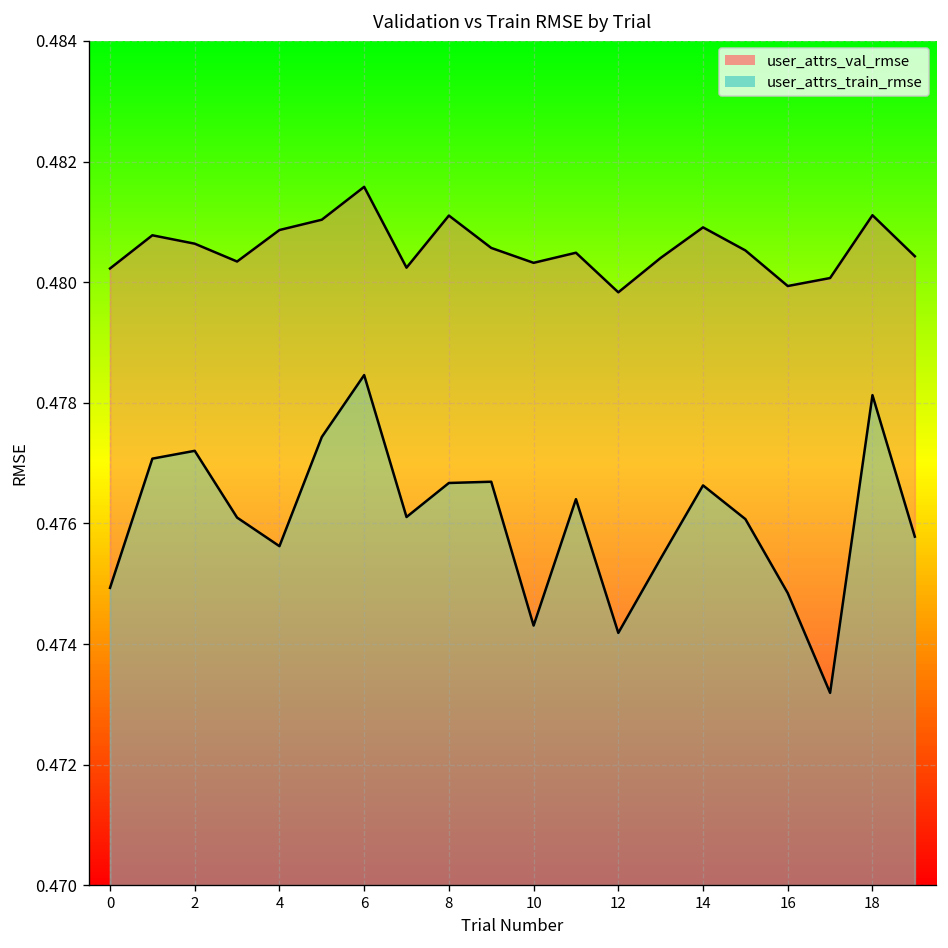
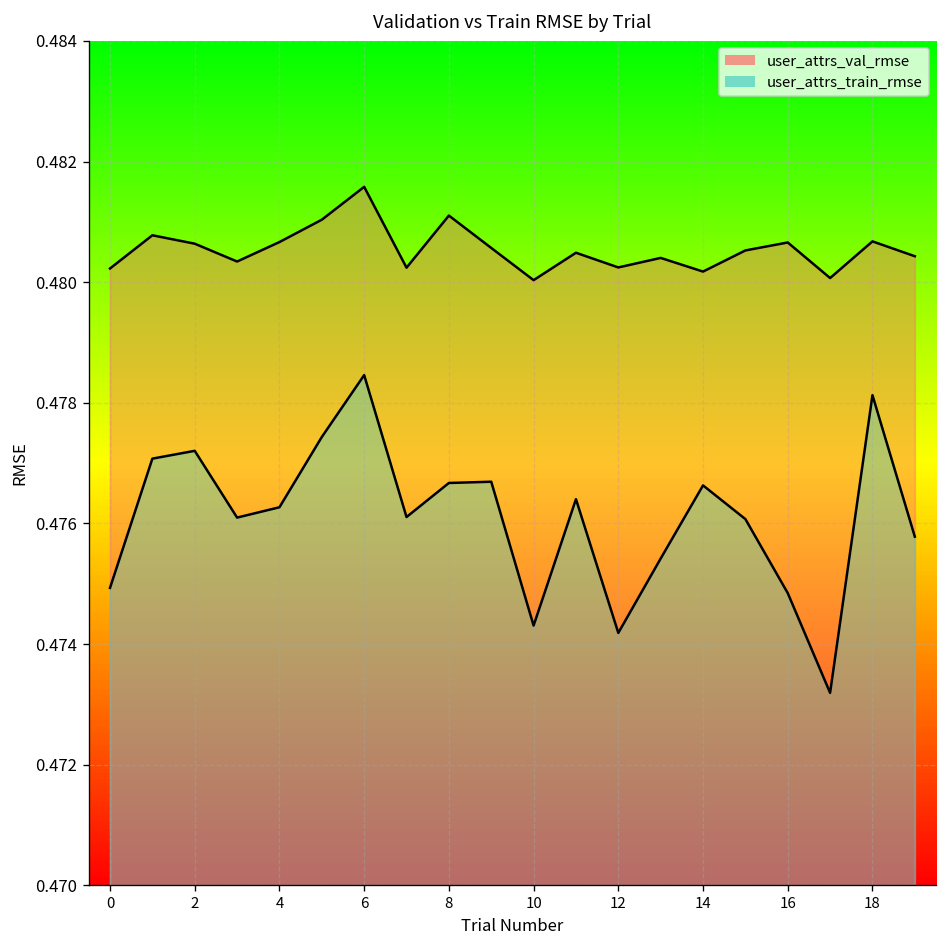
user_attrs_val_rmse, 4: 0.4809 -> 0.4807
user_attrs_train_rmse, 4: 0.4756 -> 0.4763
user_attrs_val_rmse, 10: 0.4803 -> 0.4800
user_attrs_val_rmse, 12: 0.4798 -> 0.4802
user_attrs_val_rmse, 14: 0.4809 -> 0.4802
user_attrs_val_rmse, 16: 0.4799 -> 0.4807
user_attrs_val_rmse, 18: 0.4811 -> 0.4807
